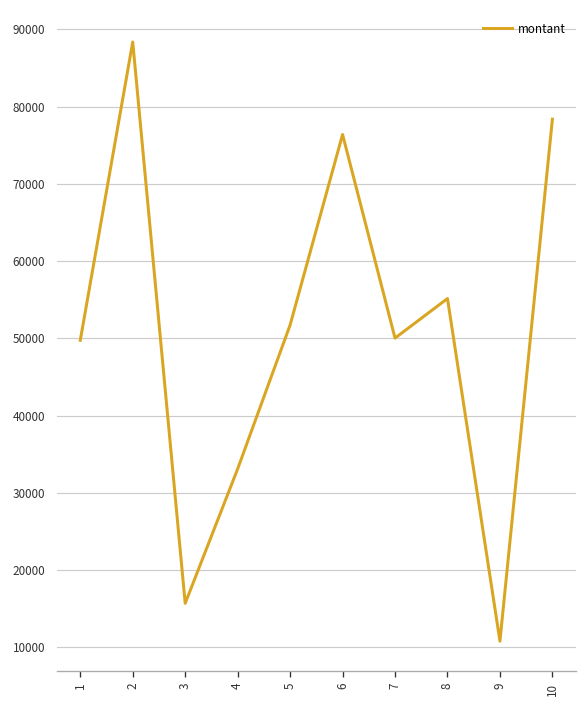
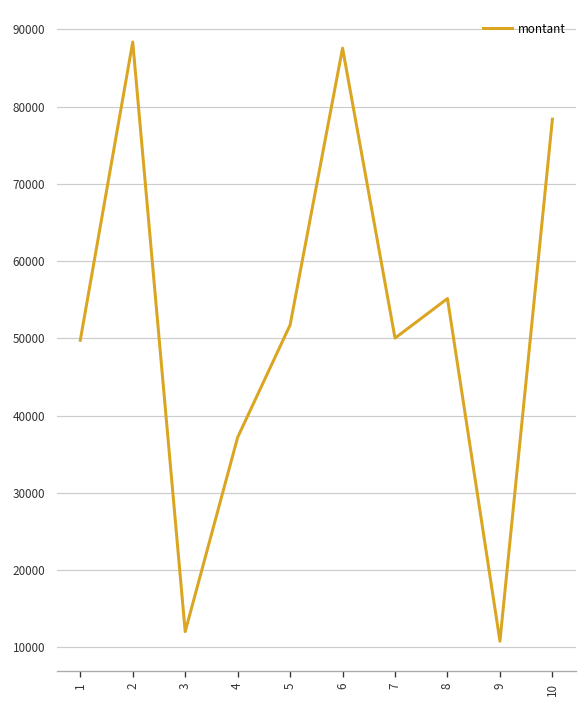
3: 16000 -> 12000
4: 33000 -> 37000
6: 76000 -> 88000
